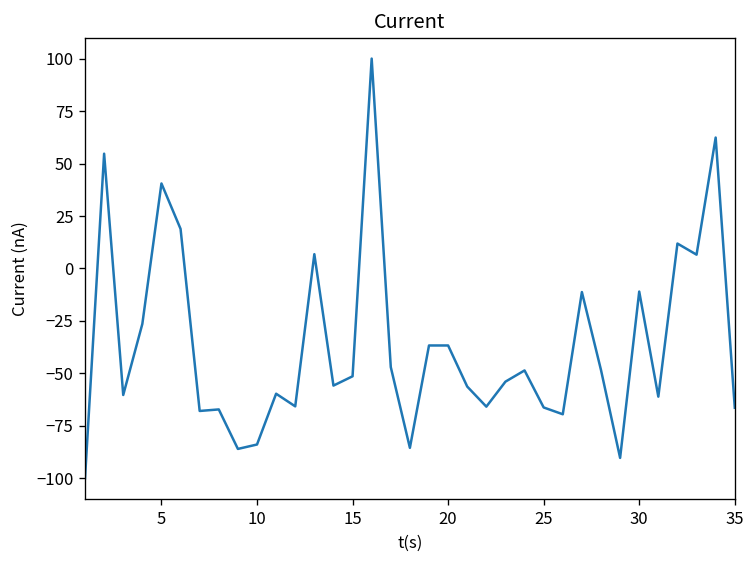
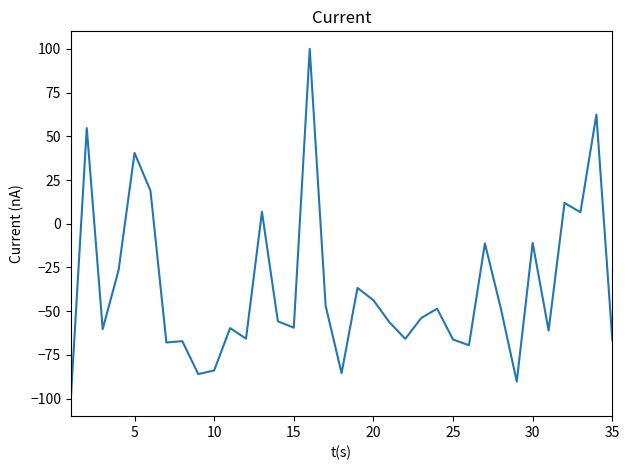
15: -51 -> -59
20: -37 -> -44
